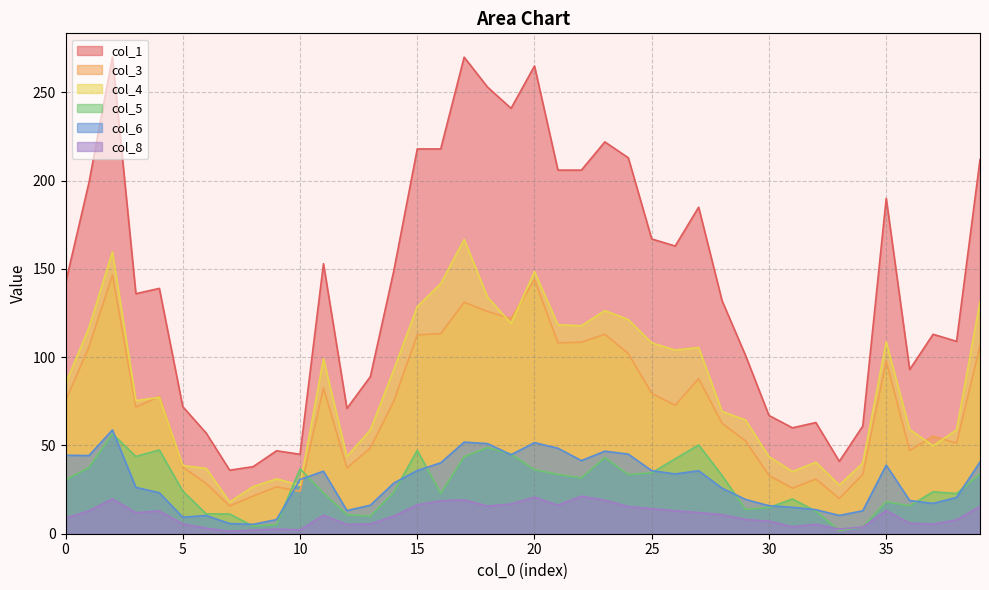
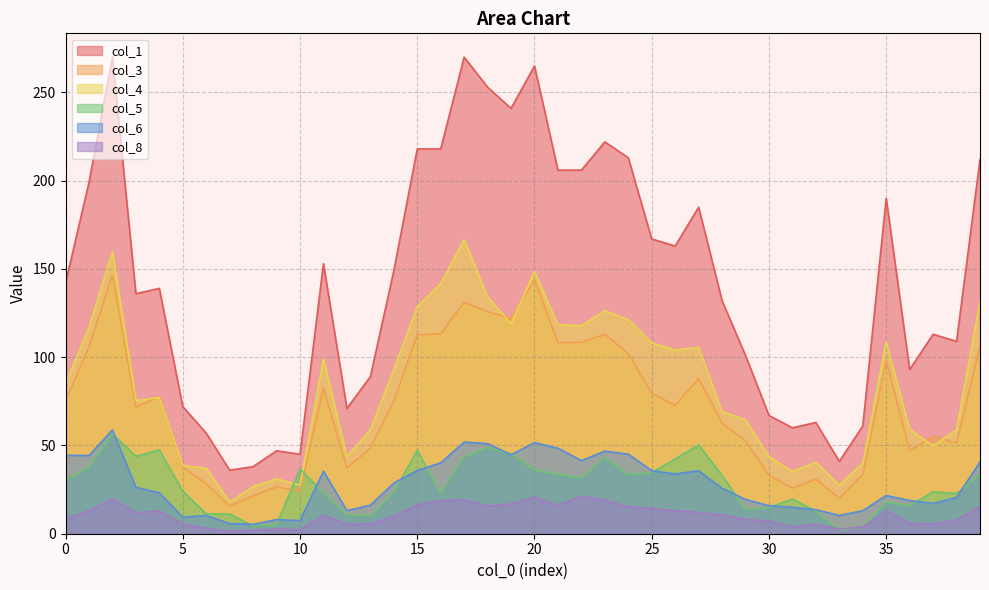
col_6, 10: 31 -> 7
col_6, 35: 39 -> 22
